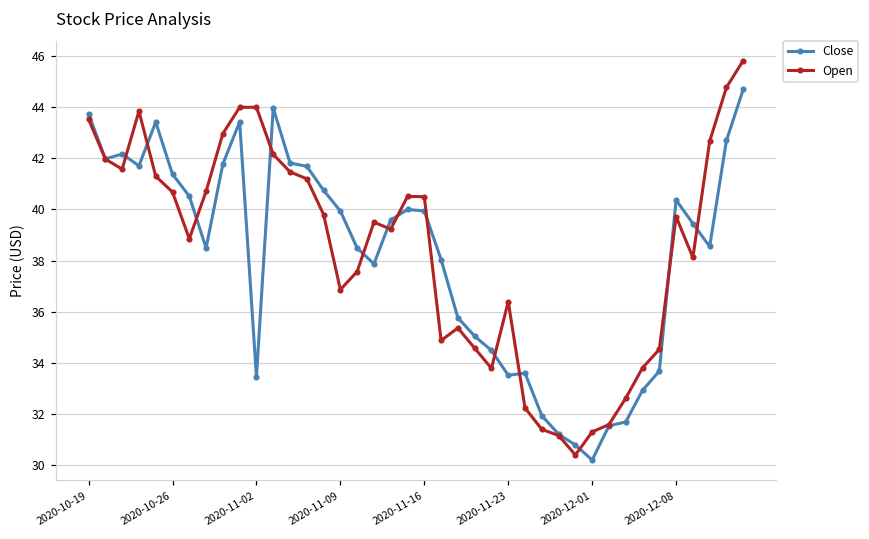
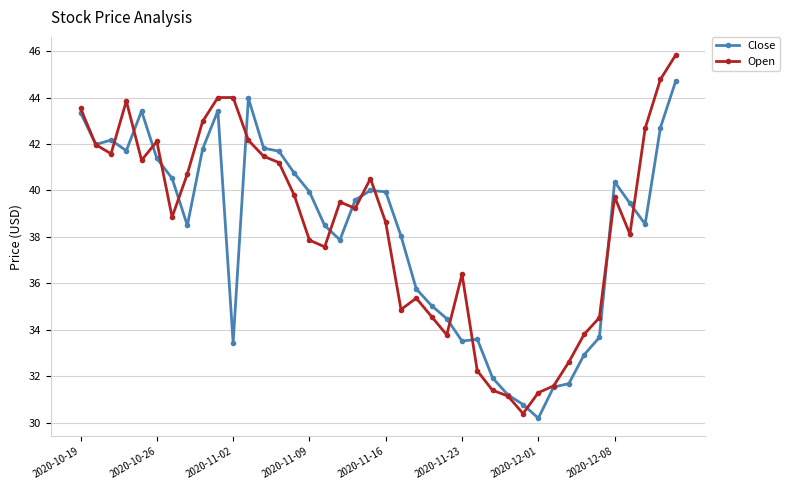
Close, 2020-10-19: 43.7 -> 43.4
Open, 2020-10-26: 40.7 -> 42.1
Open, 2020-11-09: 36.9 -> 37.9
Open, 2020-11-16: 40.5 -> 38.6
